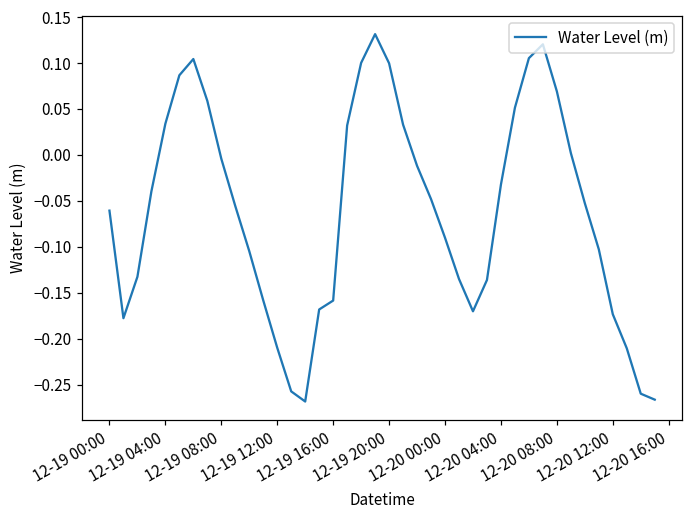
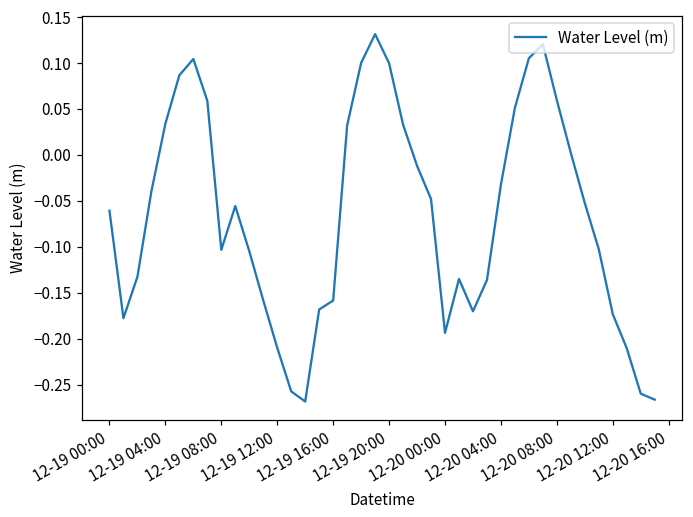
12-19 08:00: 0.00 -> -0.10
12-20 00:00: -0.09 -> -0.19
12-20 08:00: 0.07 -> 0.06
